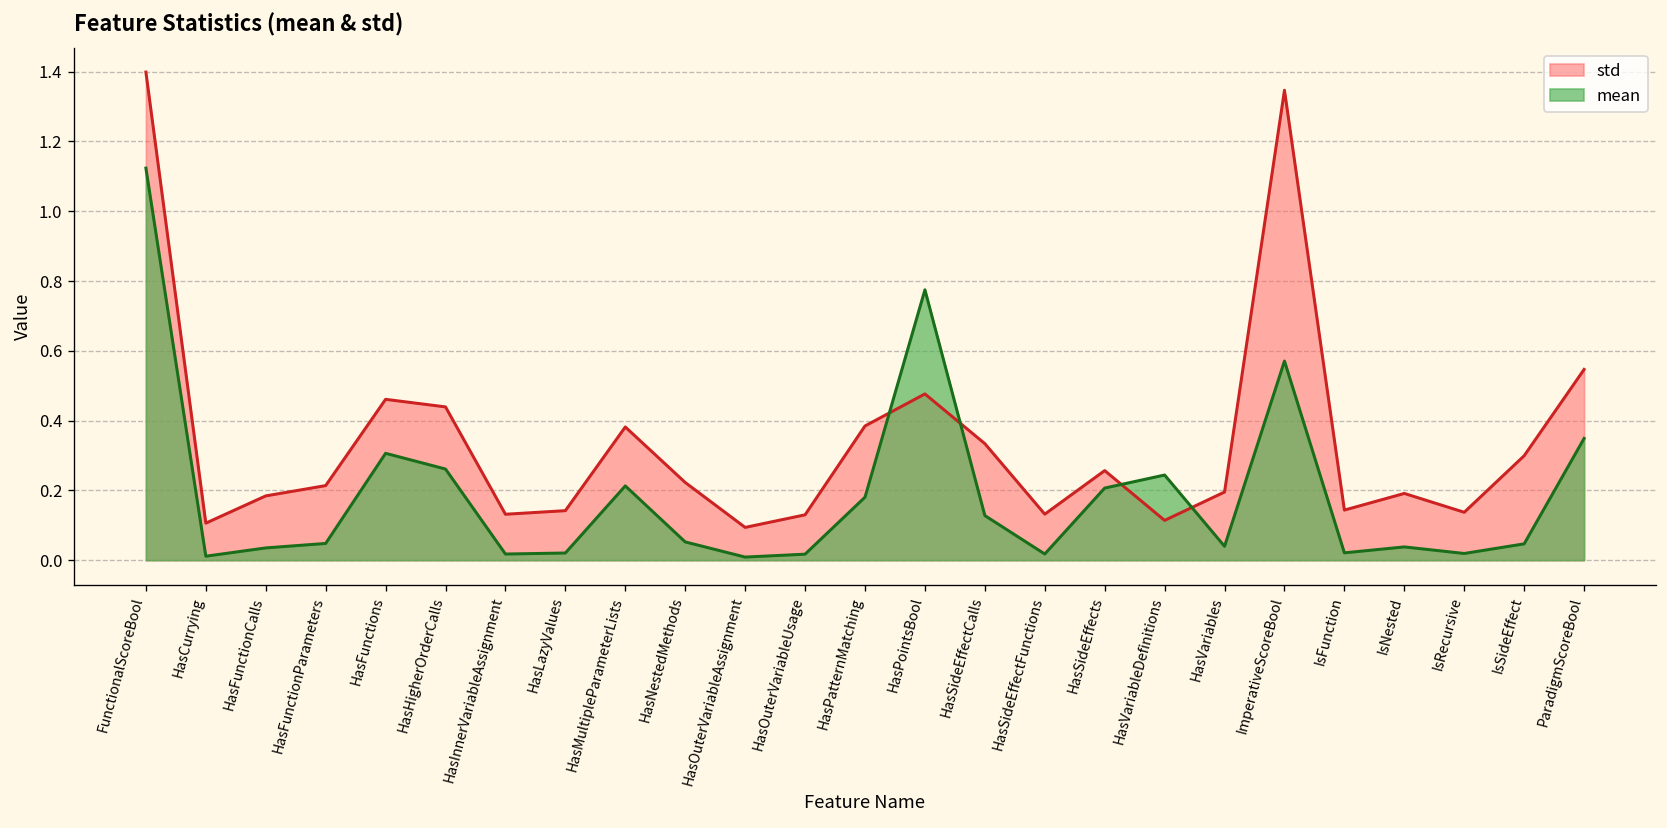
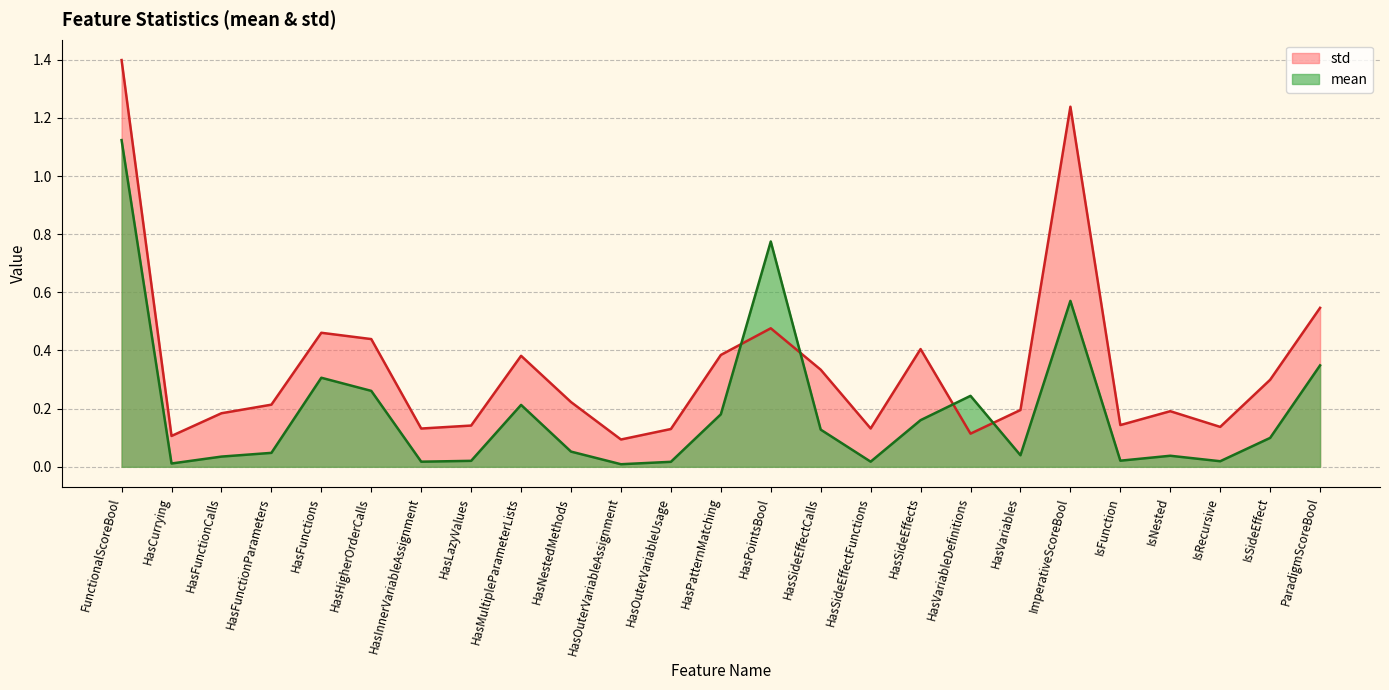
std, HasSideEffects: 0.26 -> 0.40
mean, HasSideEffects: 0.21 -> 0.16
std, ImperativeScoreBool: 1.35 -> 1.24
mean, IsSideEffect: 0.05 -> 0.10
